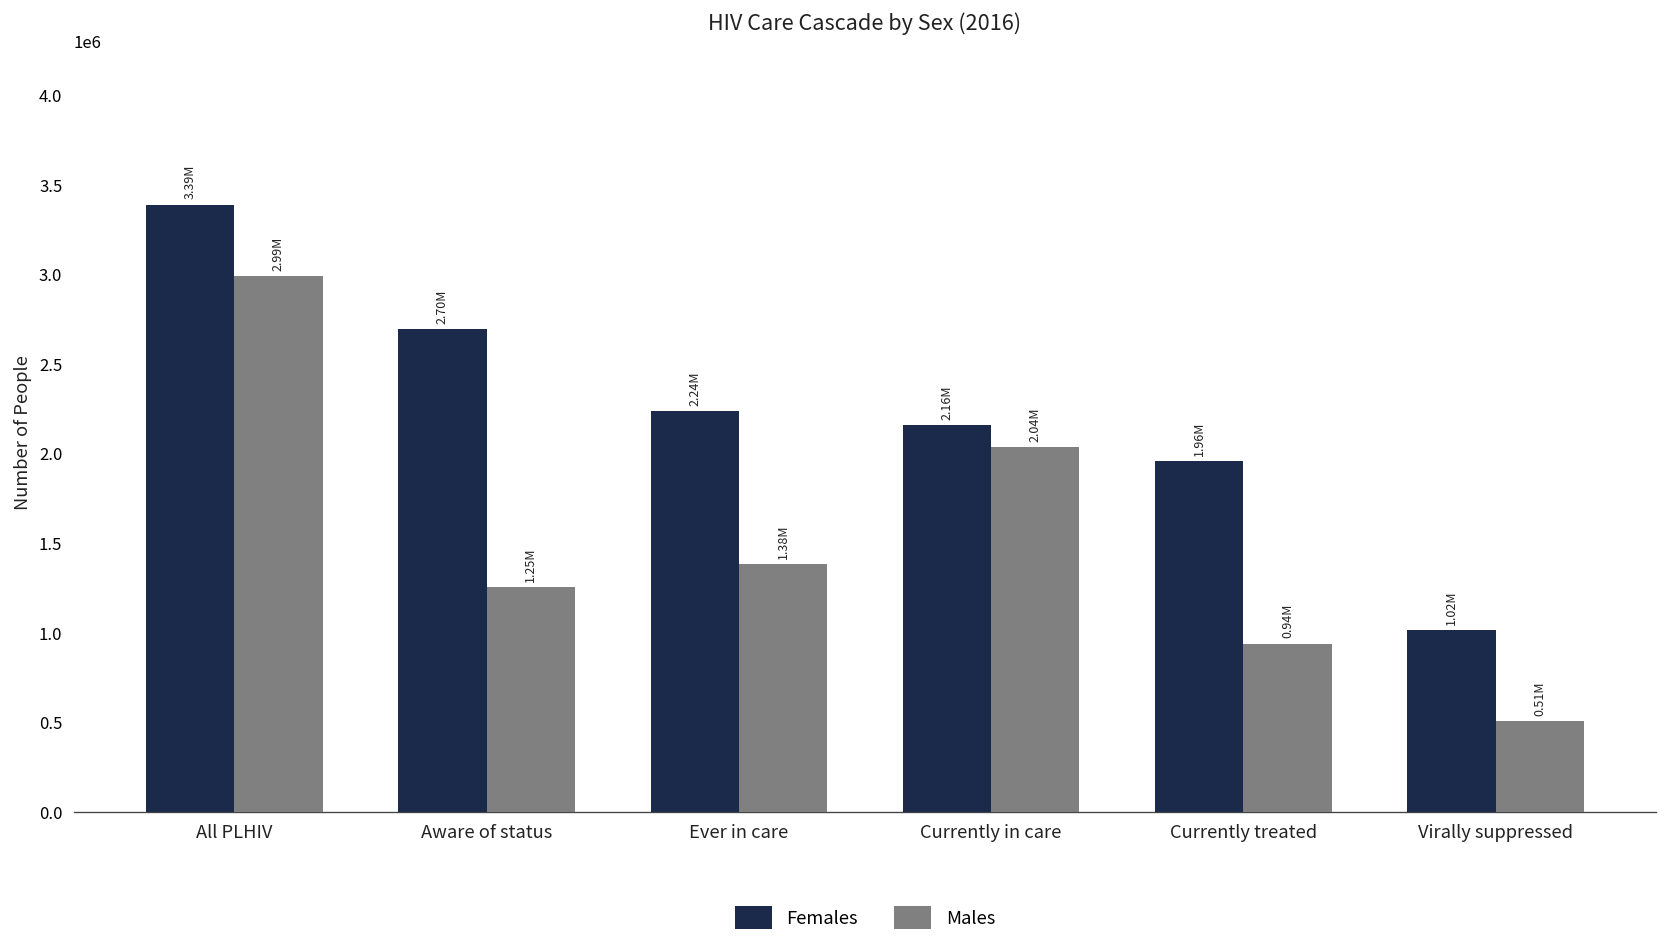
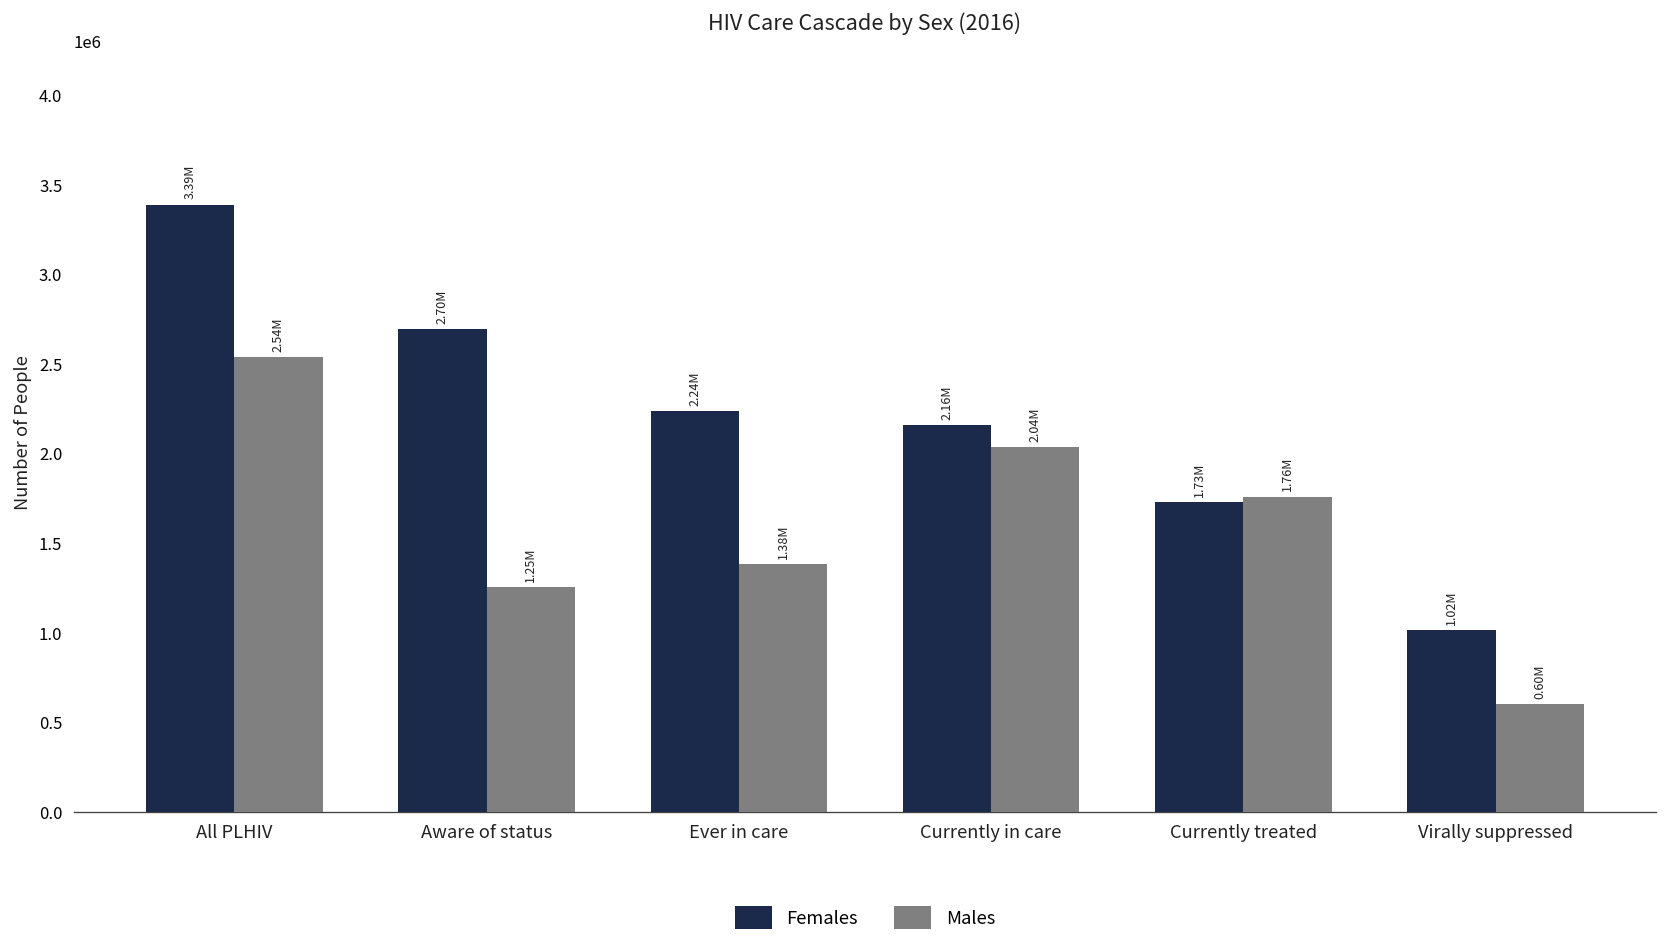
Males, All PLHIV: 2.99M -> 2.54M
Females, Currently treated: 1.96M -> 1.73M
Males, Currently treated: 0.94M -> 1.76M
Males, Virally suppressed: 0.51M -> 0.60M
